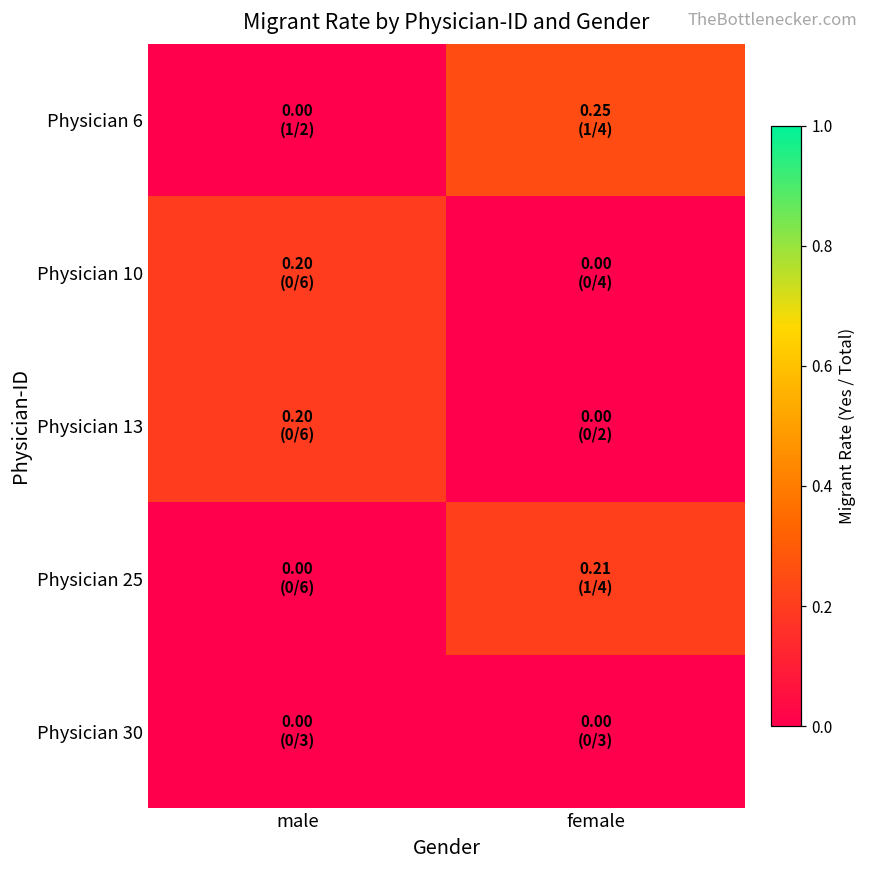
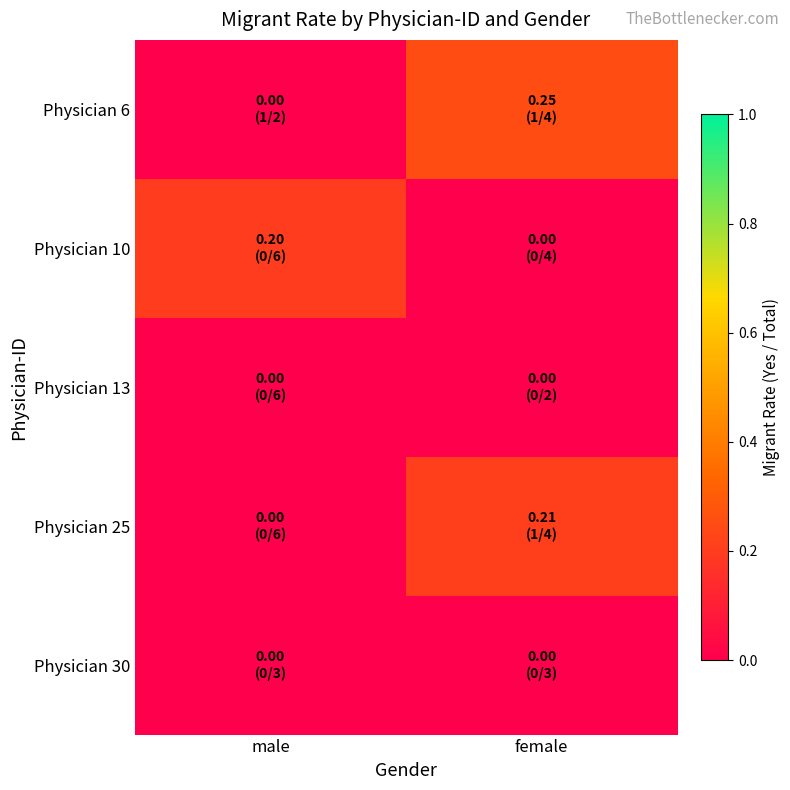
Physician 13, male: 0.20 -> 0.00
